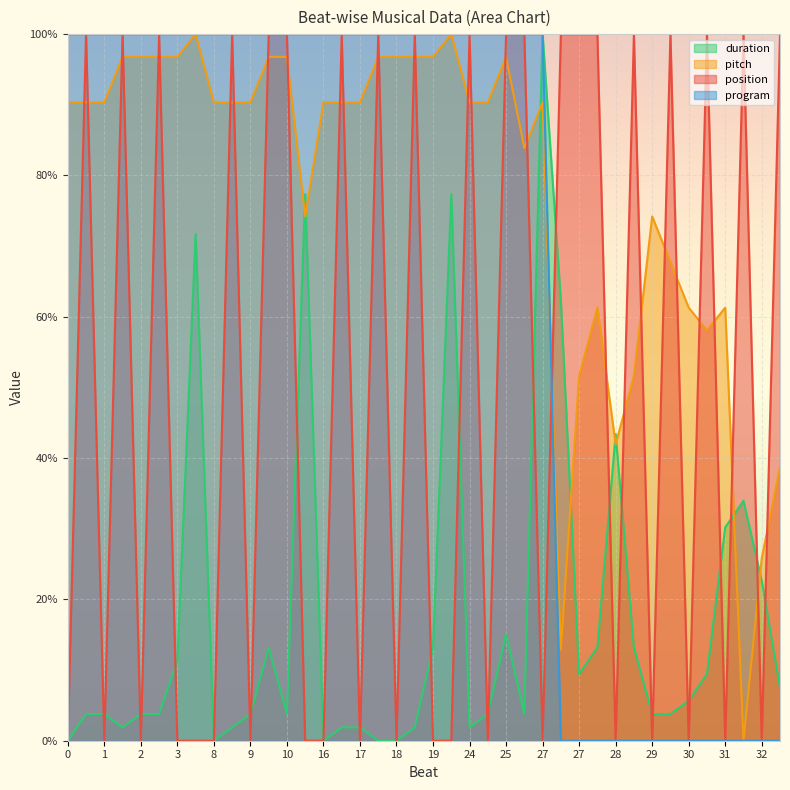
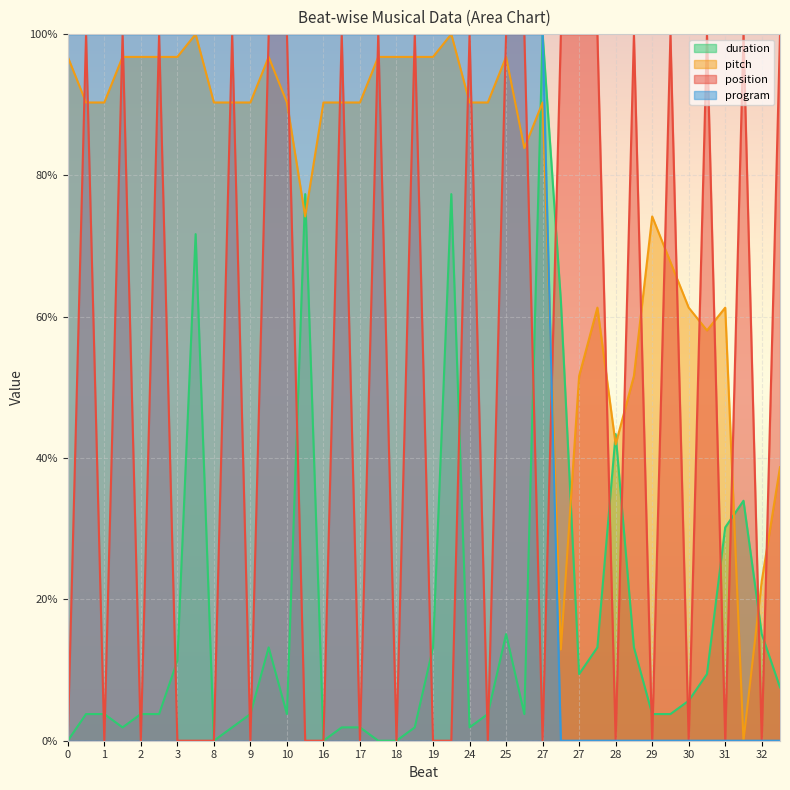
pitch, 0: 90% -> 97%
pitch, 10: 97% -> 90%
duration, 32: 23% -> 15%
pitch, 32: 26% -> 23%
